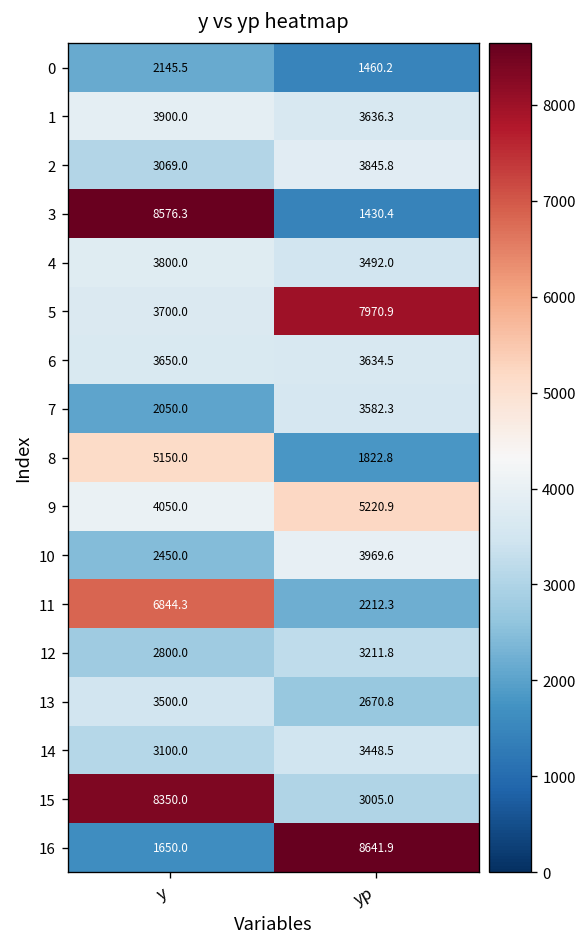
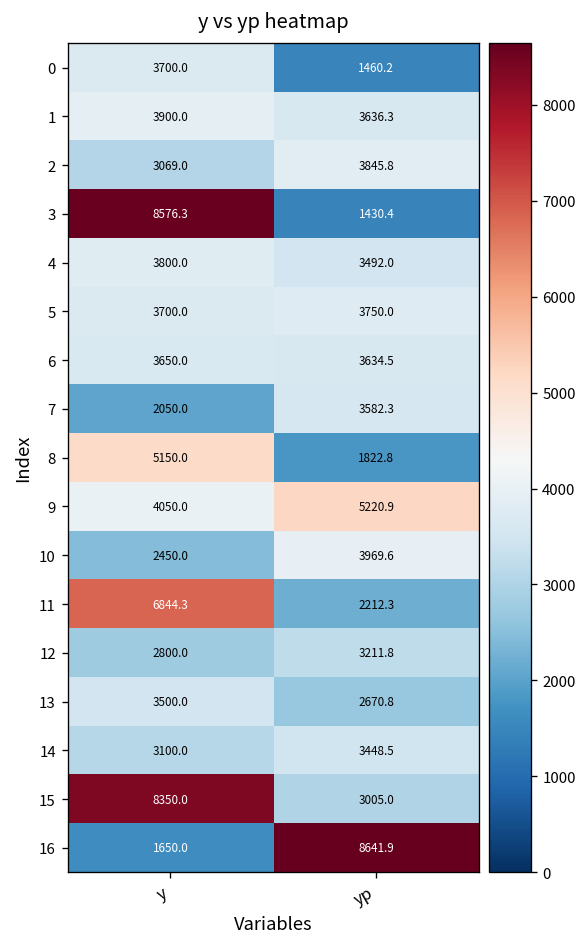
0, y: 2145.5 -> 3700.0
5, yp: 7970.9 -> 3750.0
